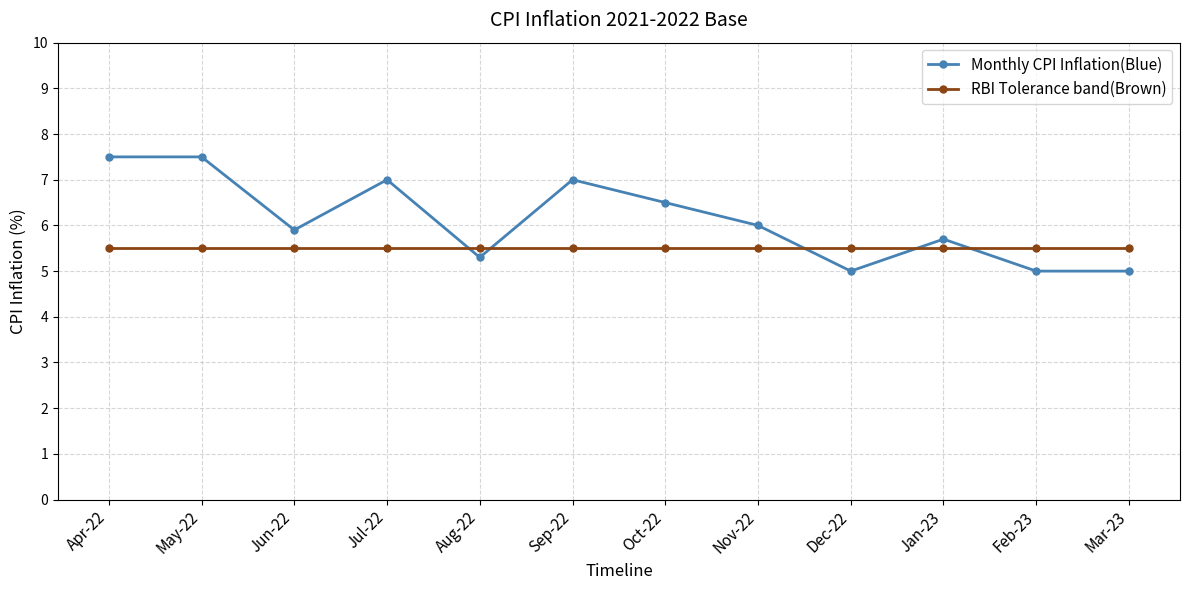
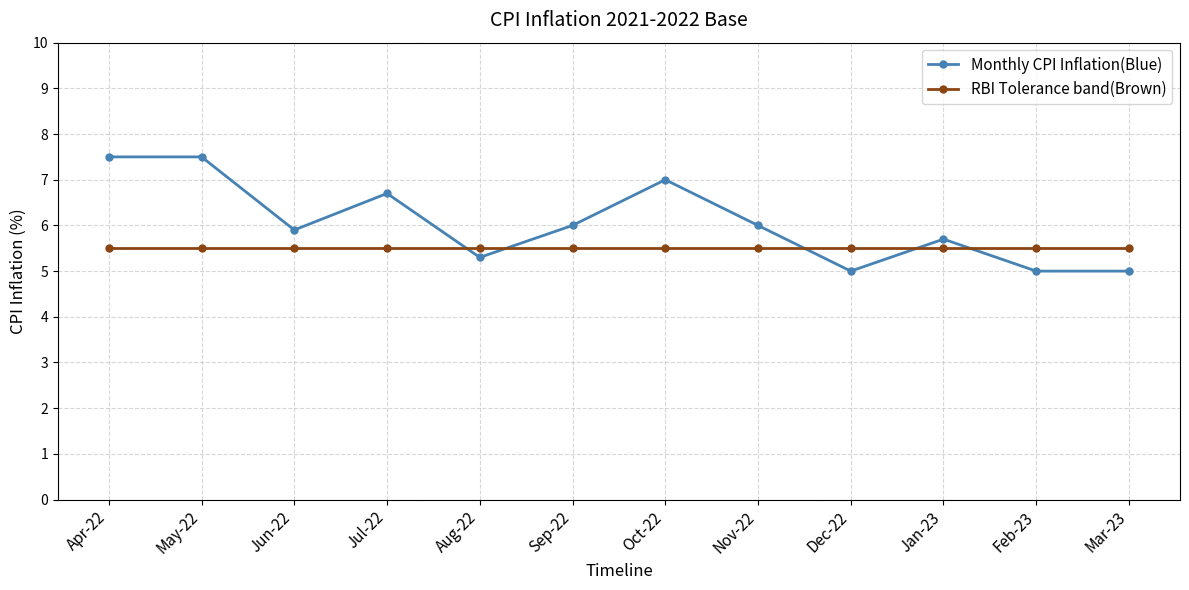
Monthly CPI Inflation(Blue), Jul-22: 7.0 -> 6.7
Monthly CPI Inflation(Blue), Sep-22: 7 -> 6
Monthly CPI Inflation(Blue), Oct-22: 6.5 -> 7.0
